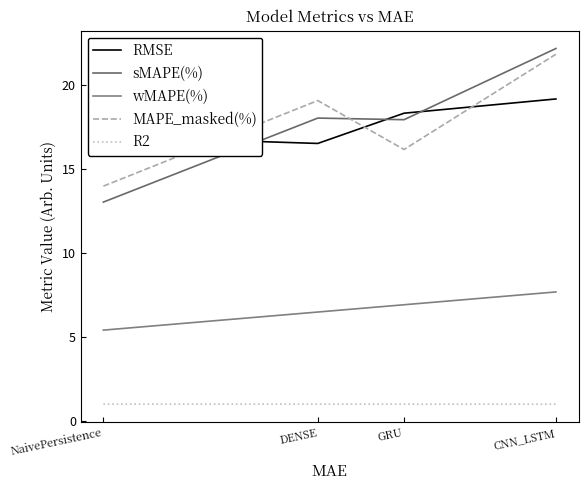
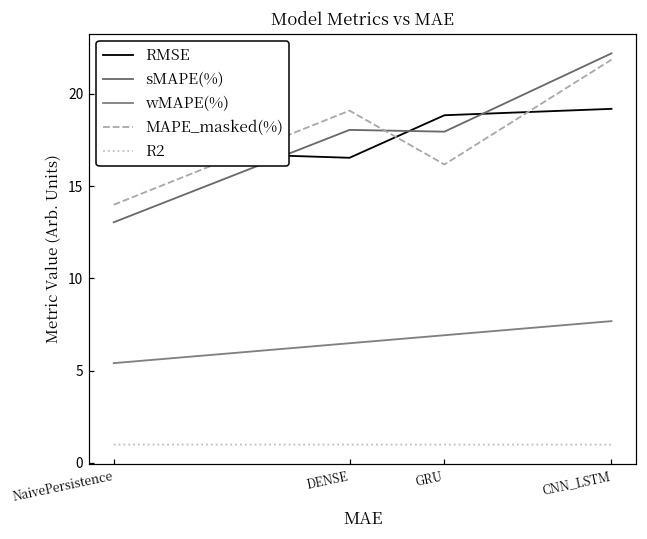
RMSE, GRU: 18.3 -> 18.8
